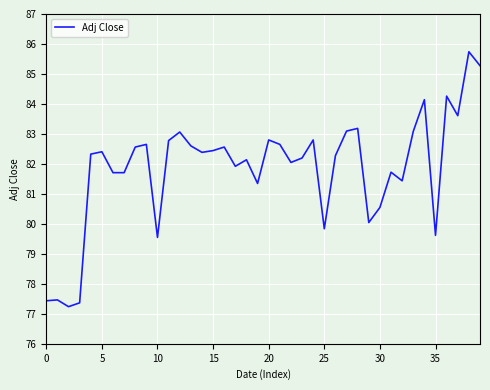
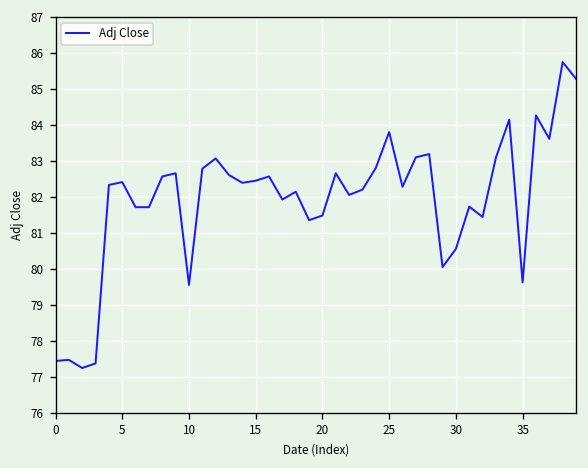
20: 82.8 -> 81.5
25: 79.8 -> 83.8
